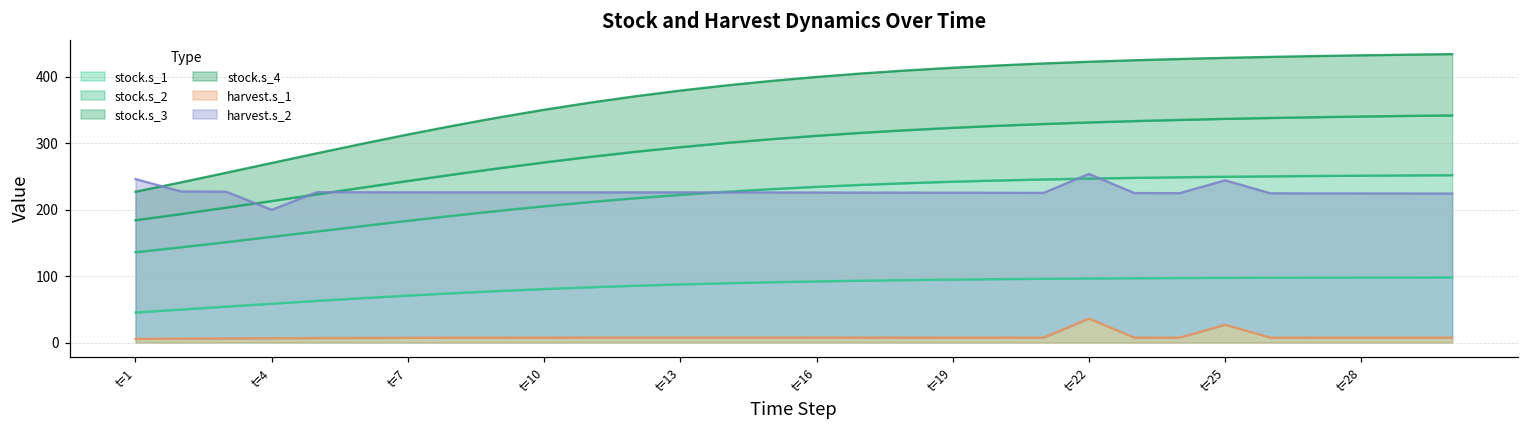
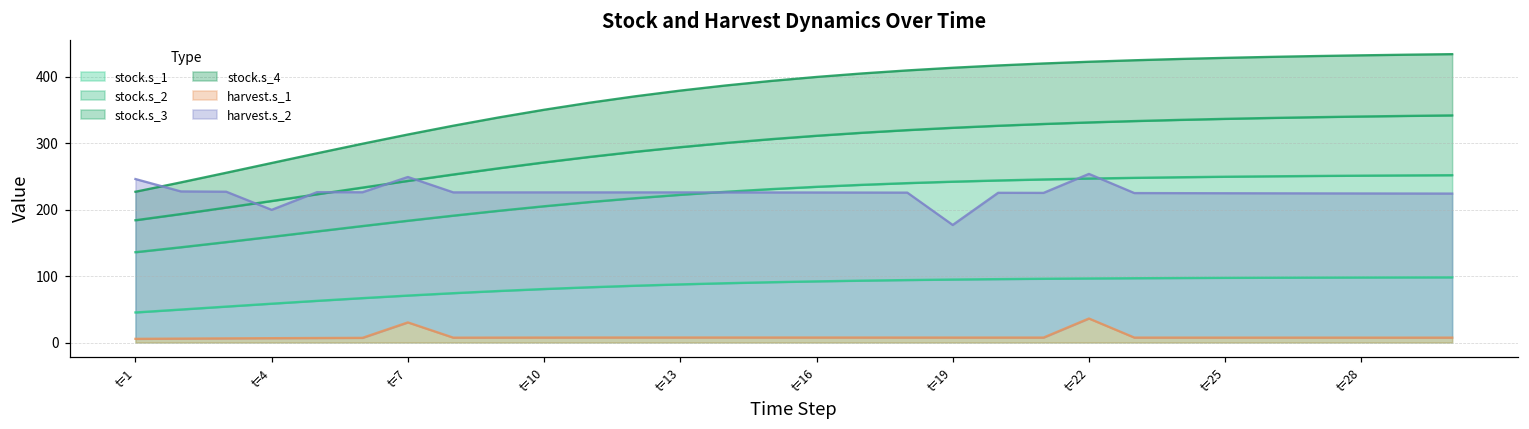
harvest.s_1, t=7: 10 -> 30
harvest.s_2, t=19: 220 -> 170
harvest.s_1, t=25: 30 -> 10
